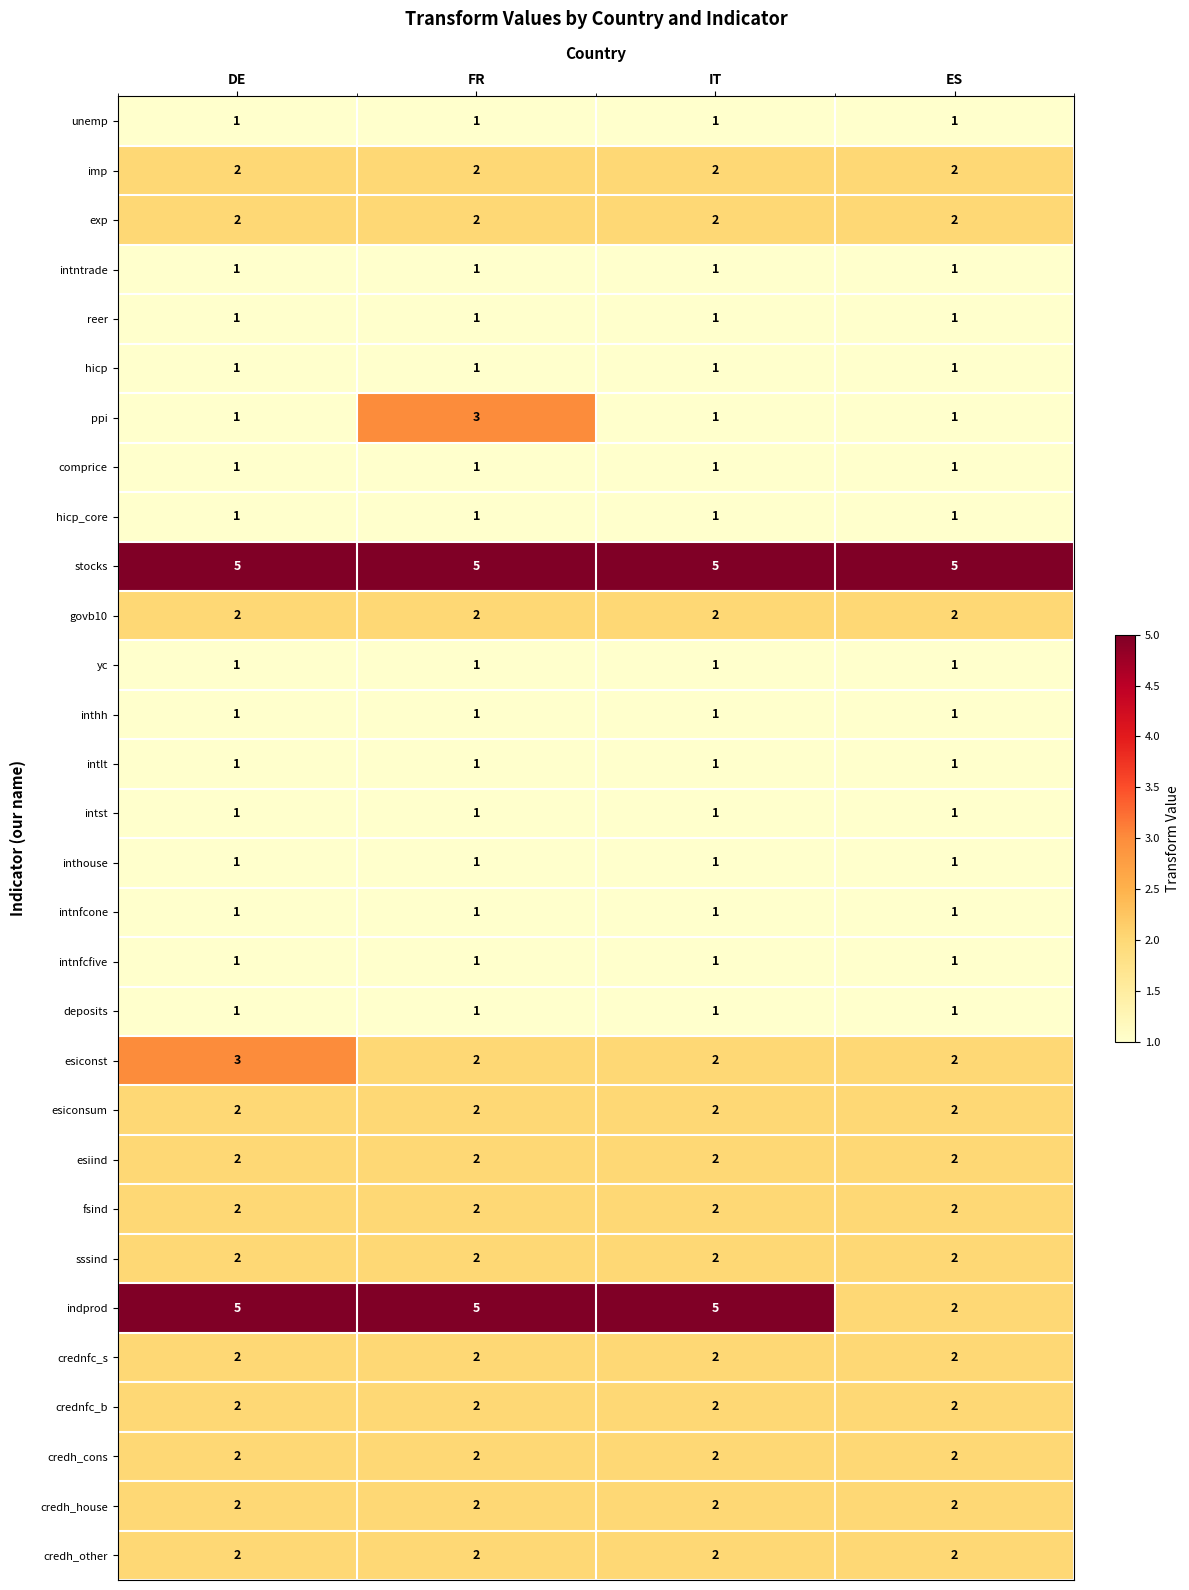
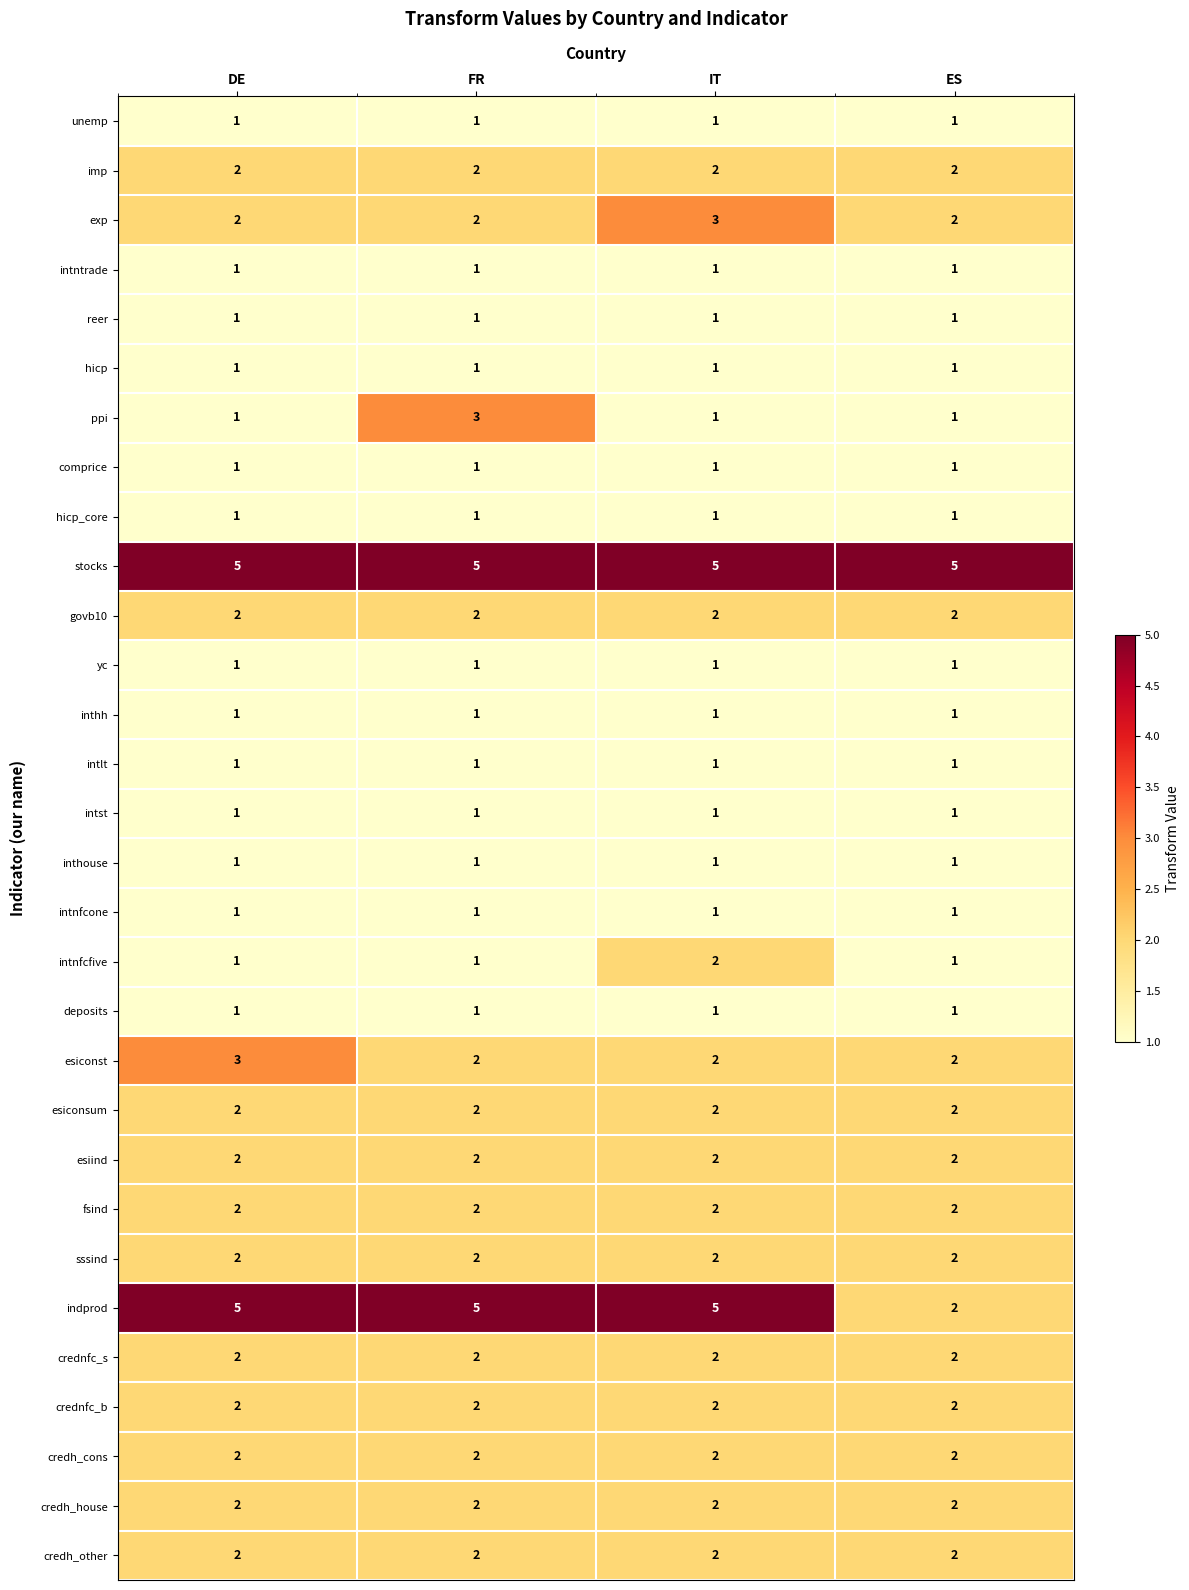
exp, IT: 2 -> 3
intnfcfive, IT: 1 -> 2
